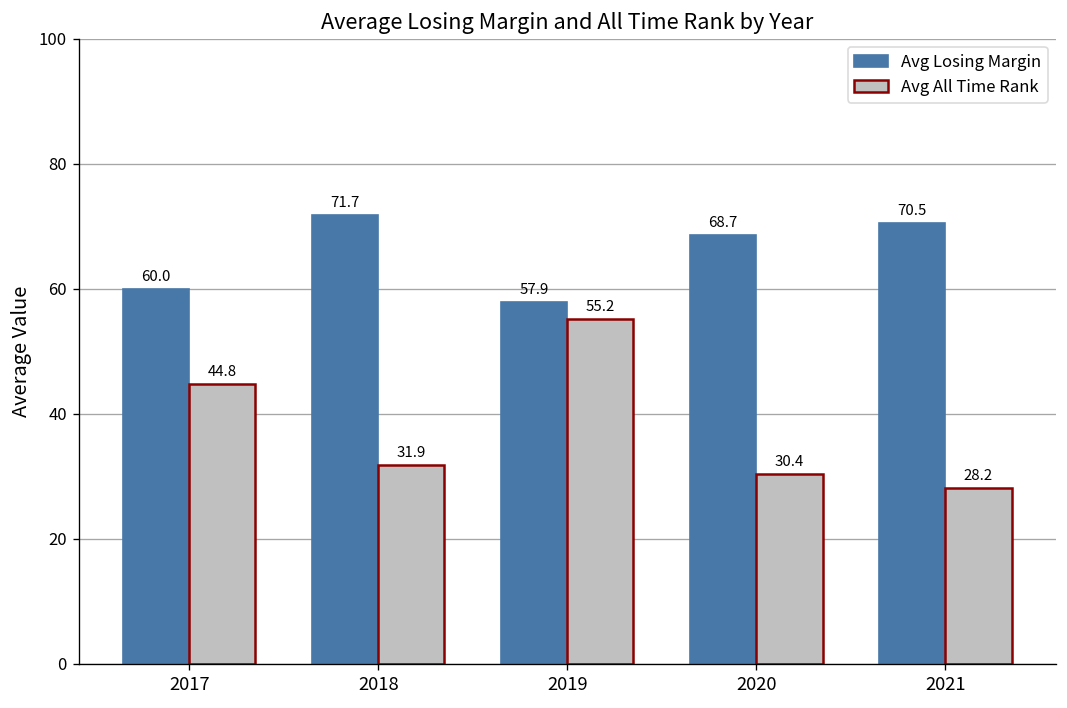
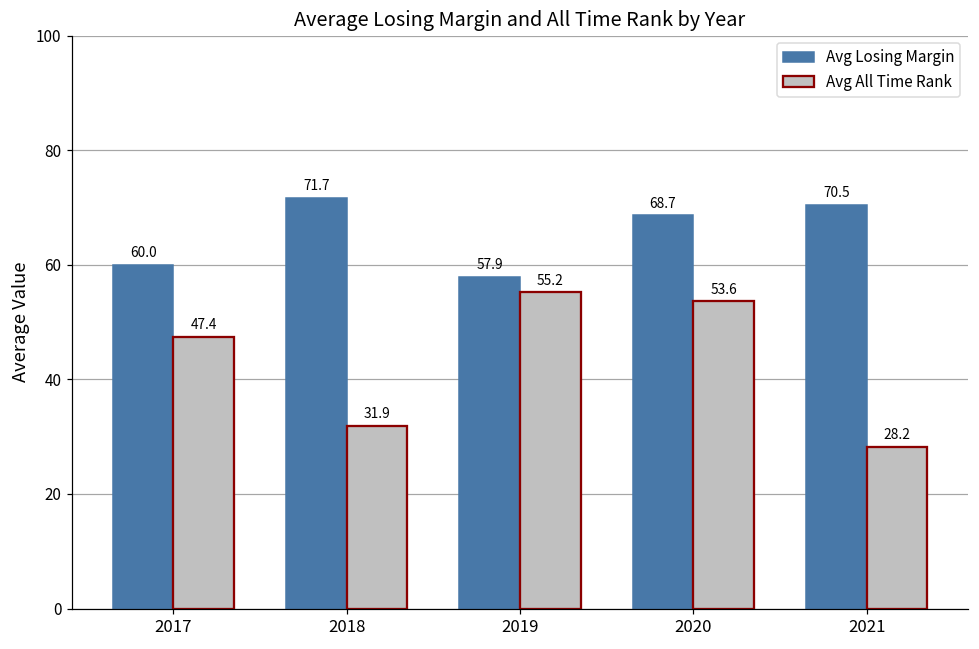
Avg All Time Rank, 2017: 44.8 -> 47.4
Avg All Time Rank, 2020: 30.4 -> 53.6
